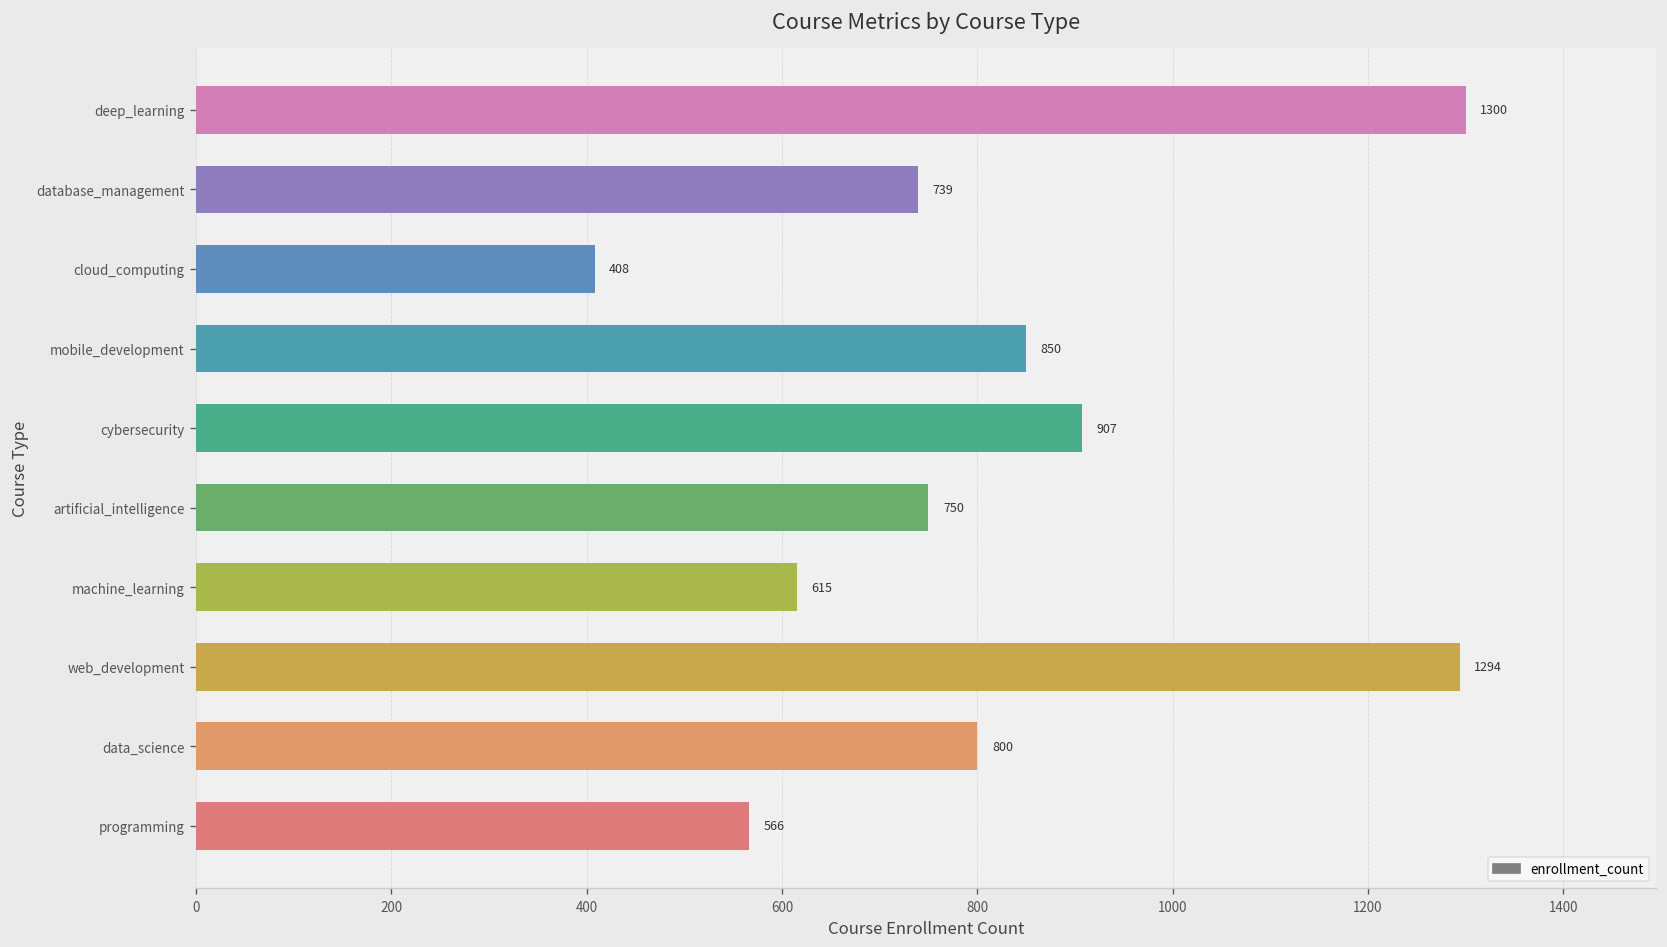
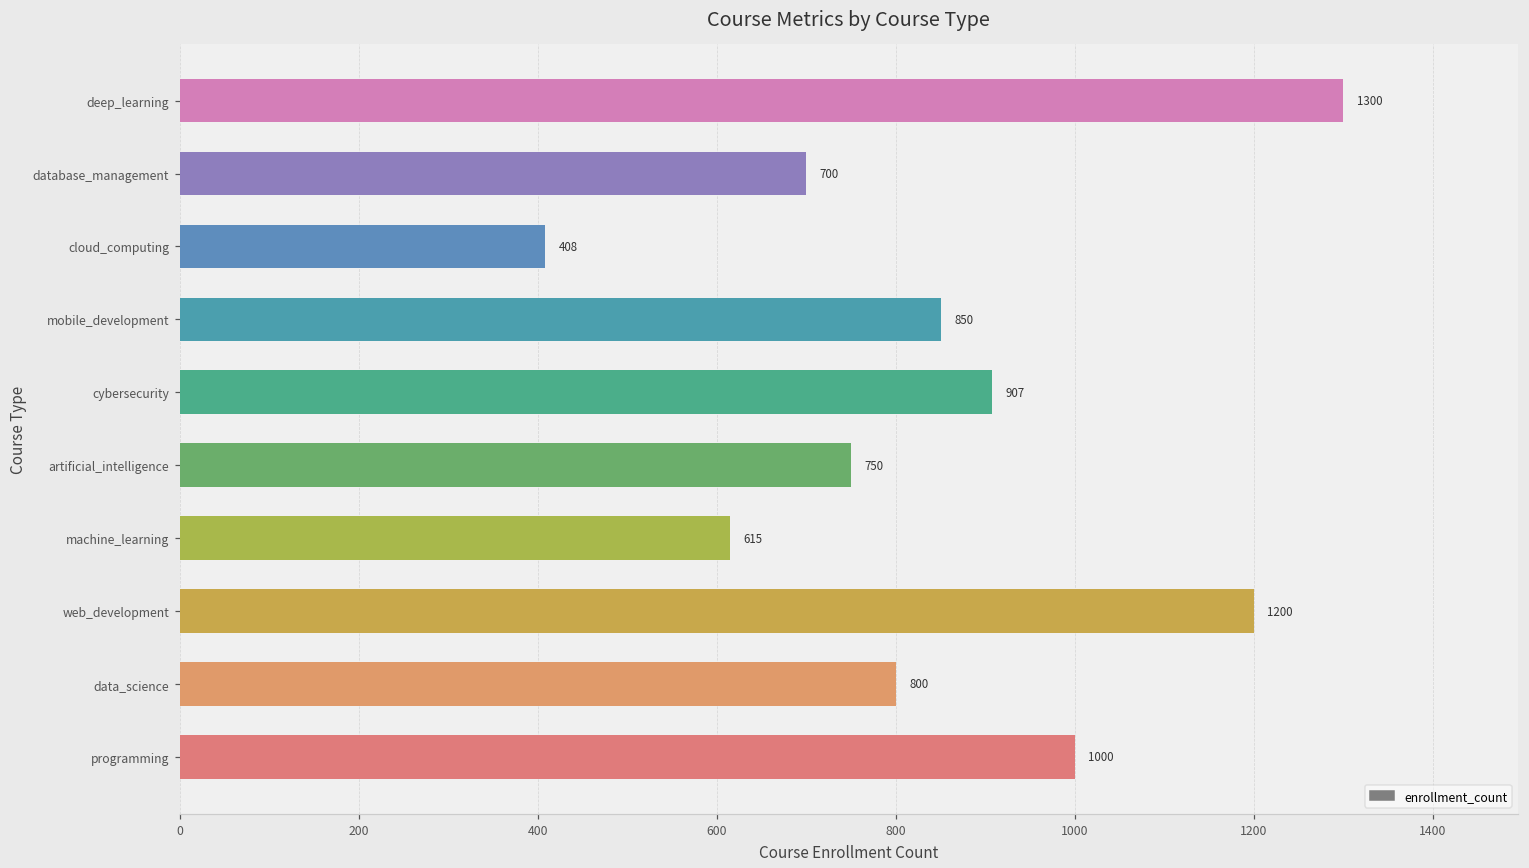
database_management: 739 -> 700
web_development: 1294 -> 1200
programming: 566 -> 1000
